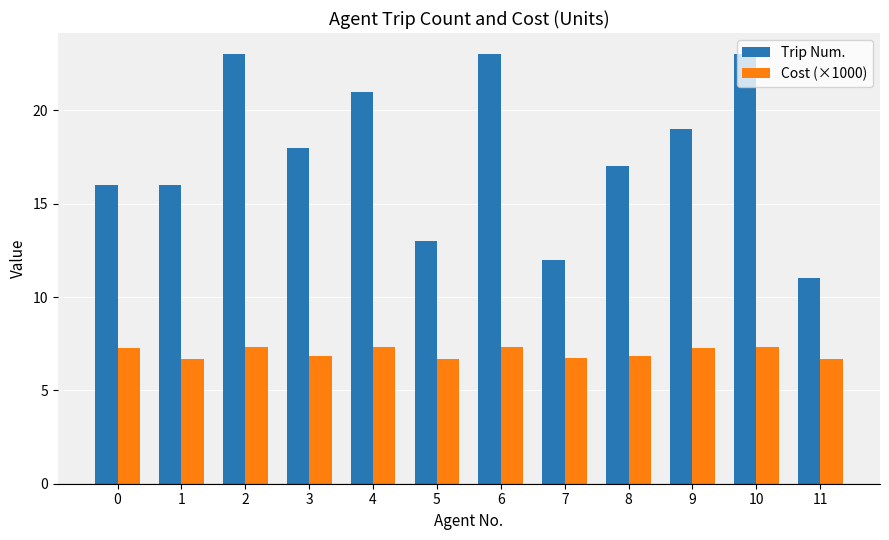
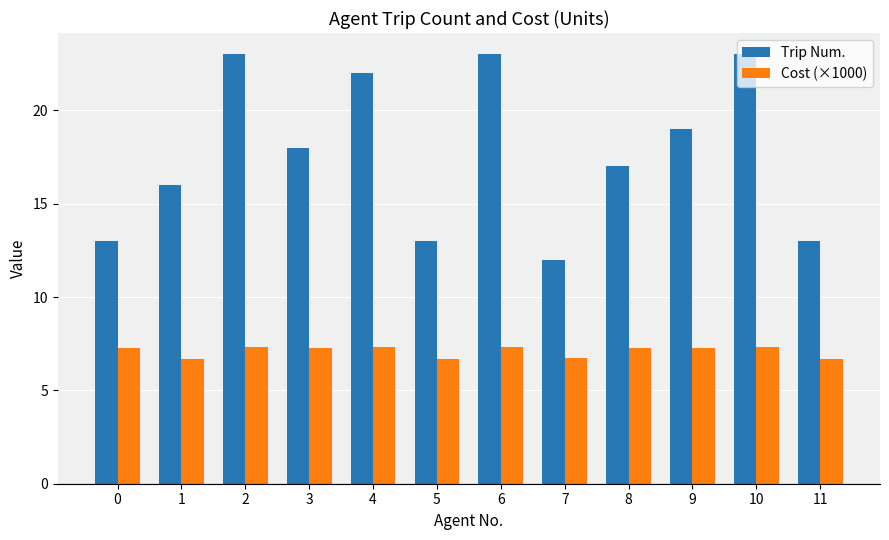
Trip Num., 0: 16 -> 13
Cost (×1000), 3: 6.9 -> 7.3
Trip Num., 4: 21 -> 22
Cost (×1000), 8: 6.9 -> 7.3
Trip Num., 11: 11 -> 13
